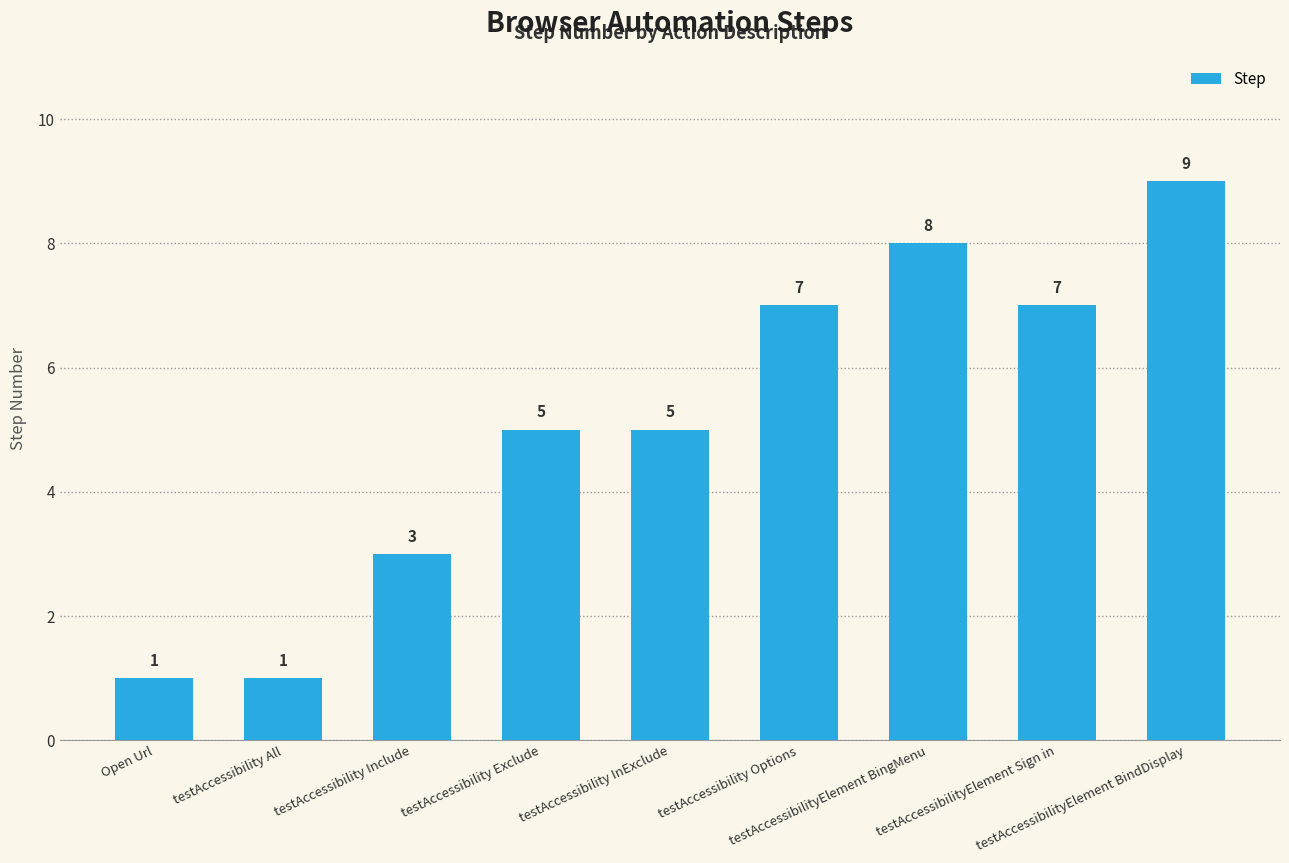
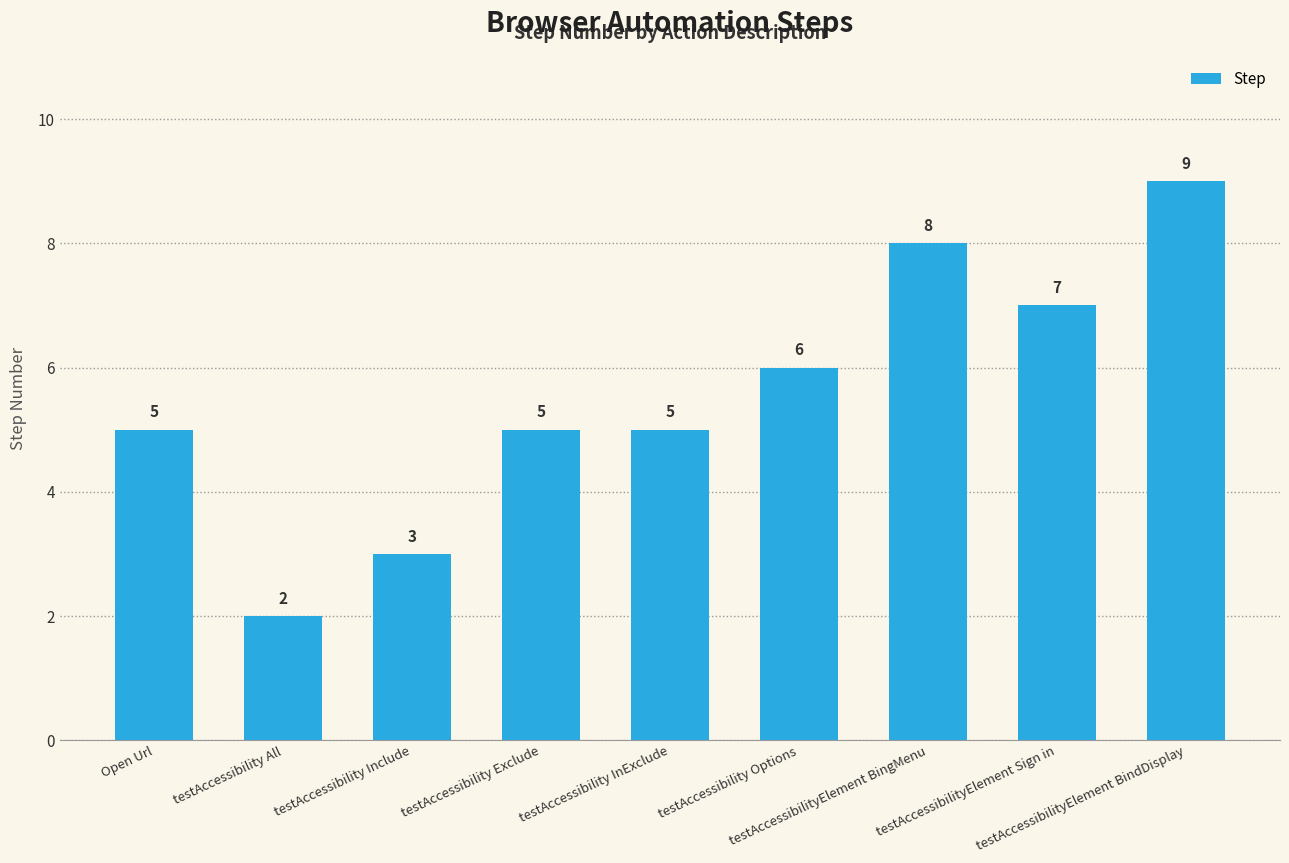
Open Url: 1 -> 5
testAccessibility All: 1 -> 2
testAccessibility Options: 7 -> 6
